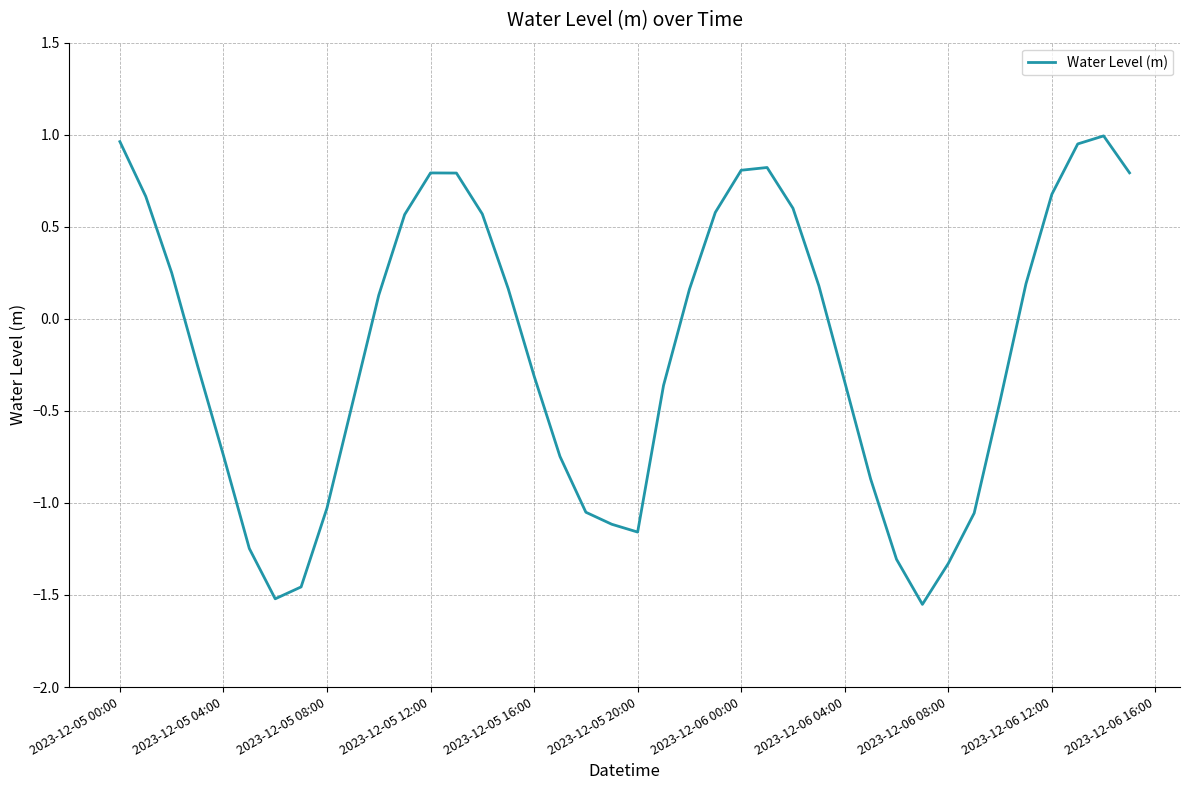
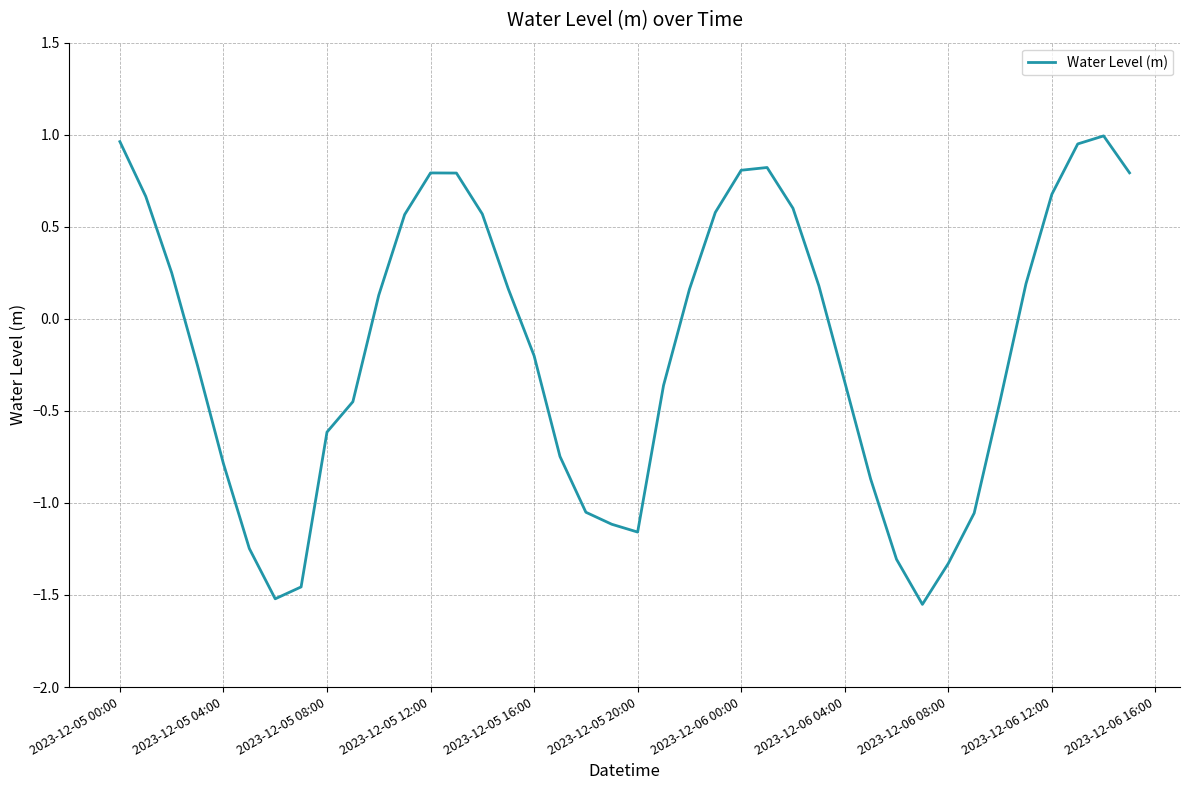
2023-12-05 04:00: -0.74 -> -0.79
2023-12-05 08:00: -1.03 -> -0.62
2023-12-05 16:00: -0.31 -> -0.20
